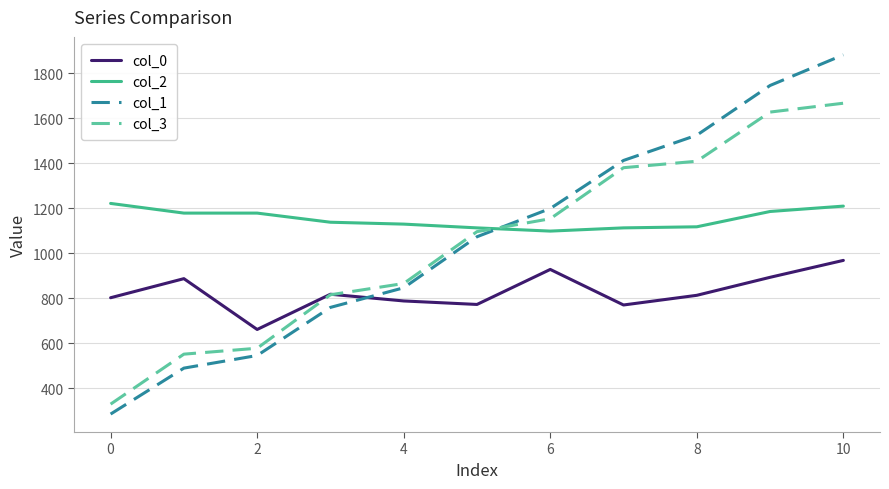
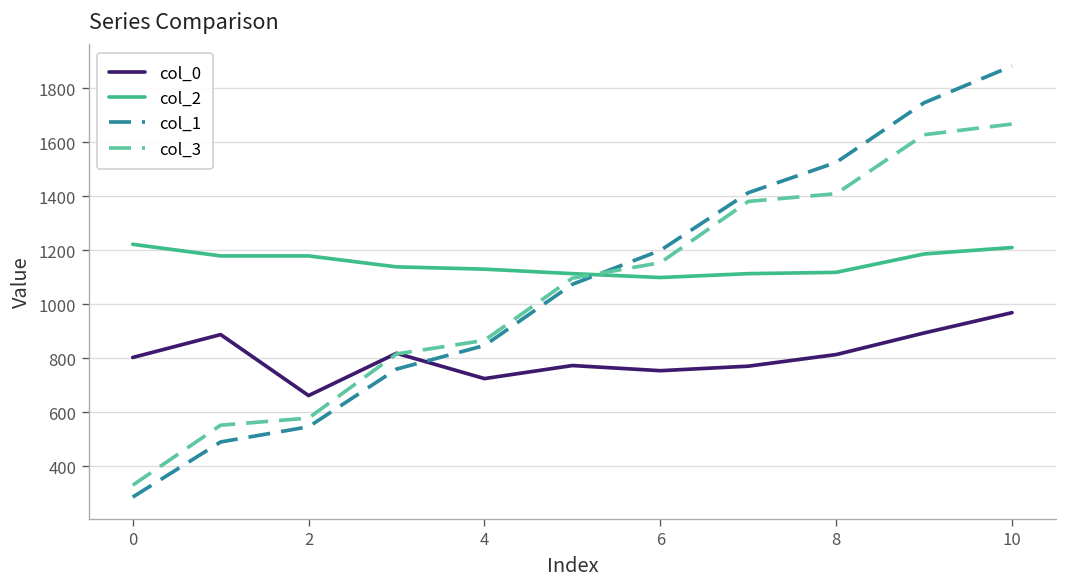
col_0, 4: 790 -> 720
col_0, 6: 930 -> 750
